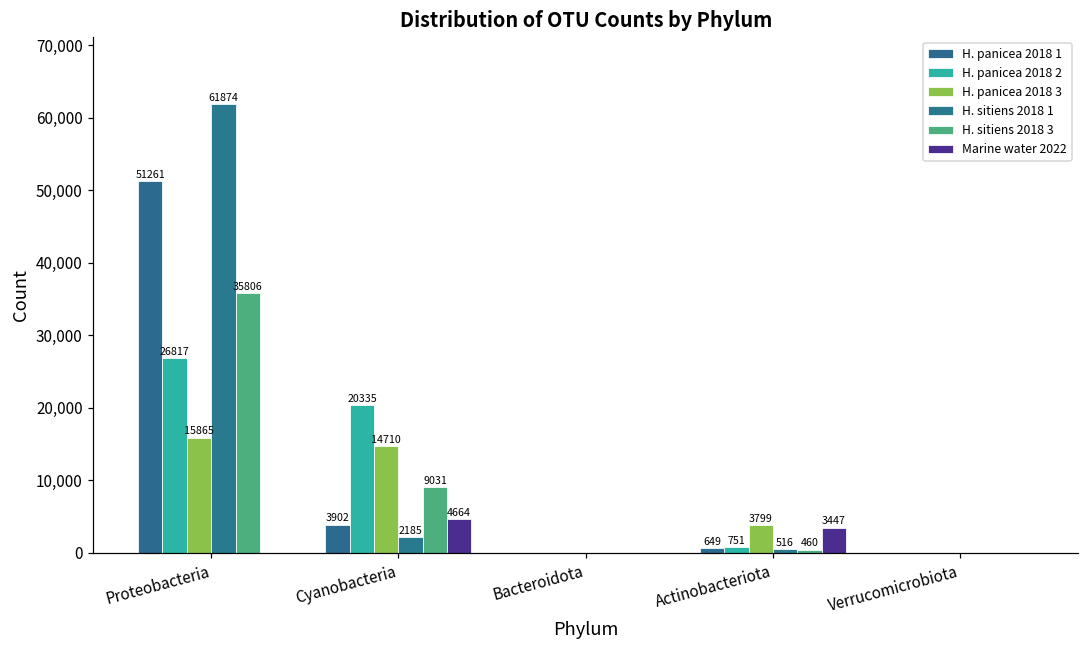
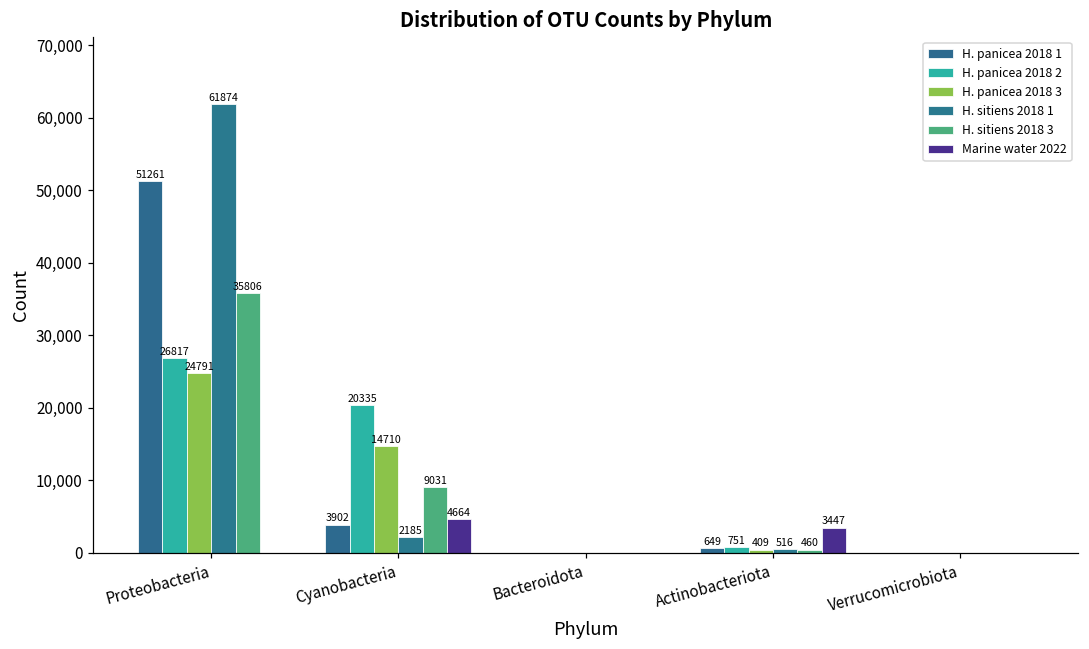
H. panicea 2018 3, Proteobacteria: 15865 -> 24791
H. panicea 2018 3, Actinobacteriota: 3799 -> 409
